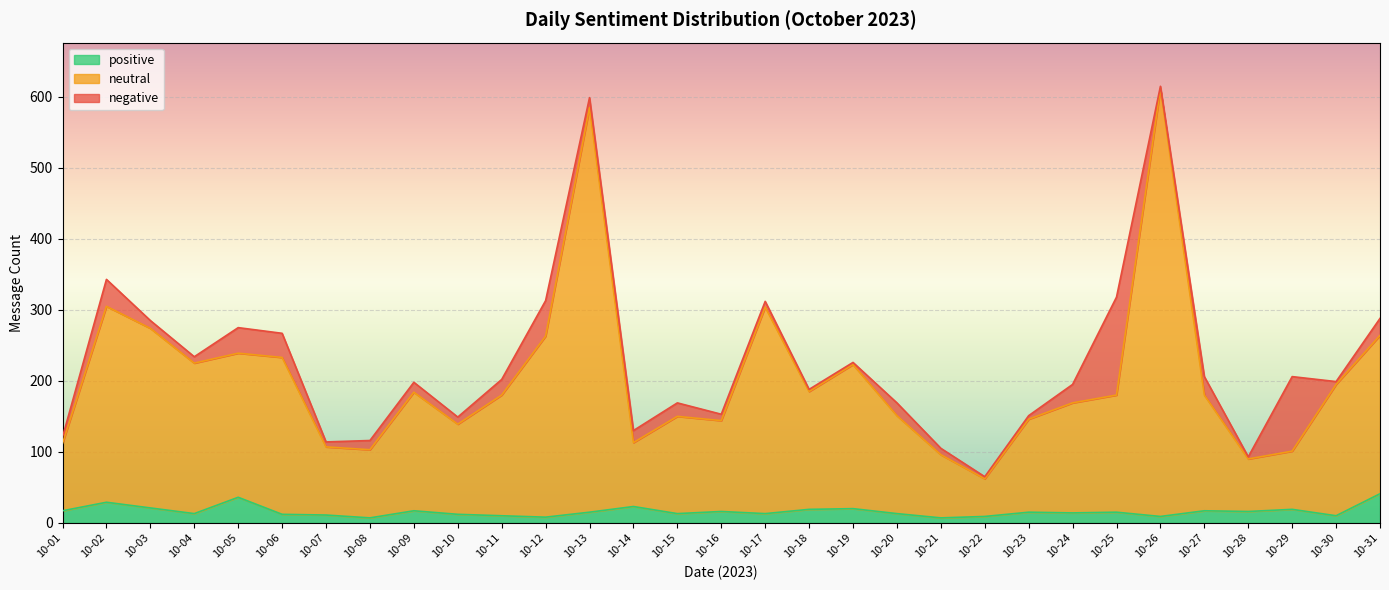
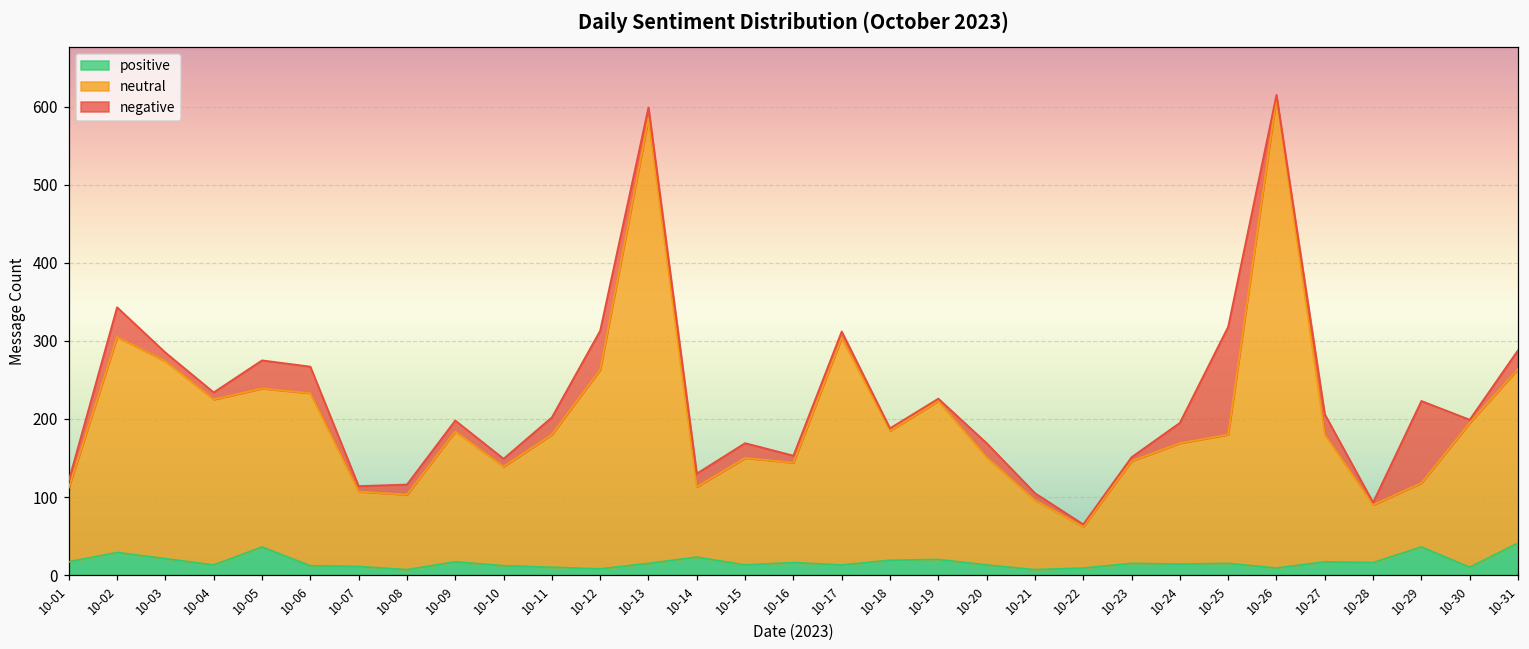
positive, 10-29: 20 -> 40
